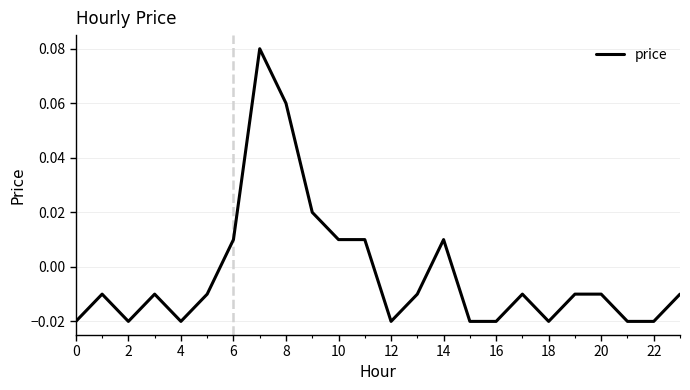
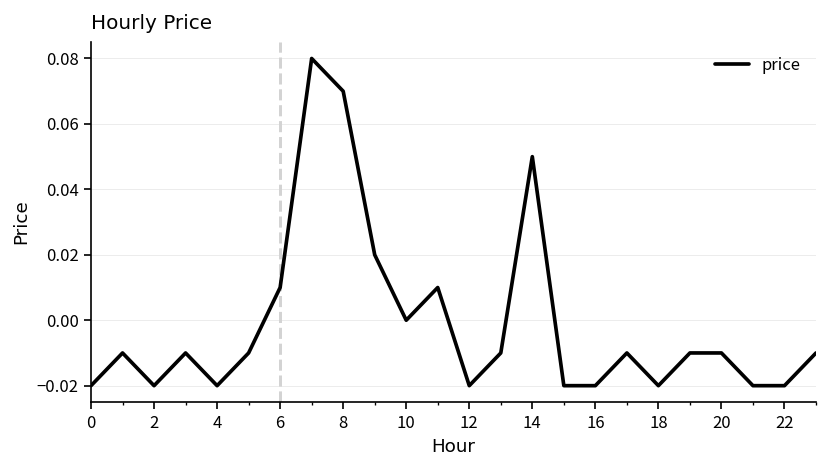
8: 0.06 -> 0.07
10: 0.01 -> 0.00
14: 0.01 -> 0.05
